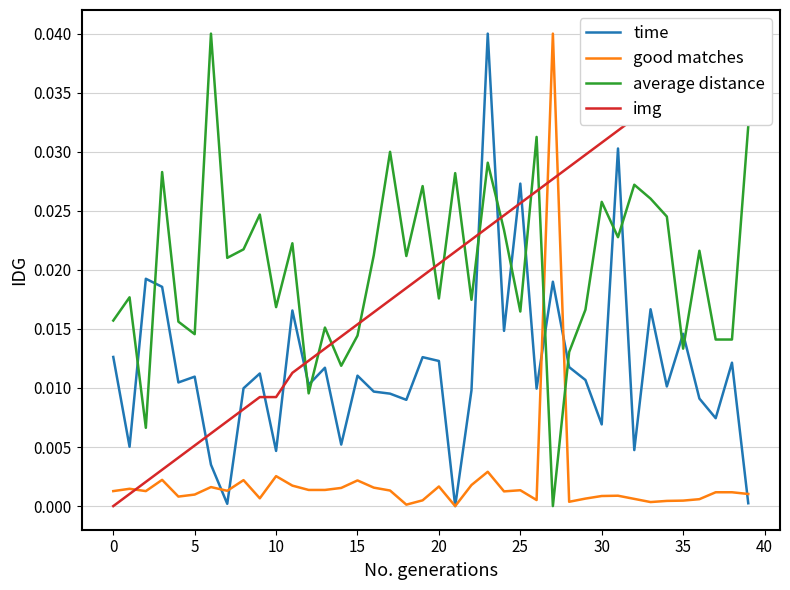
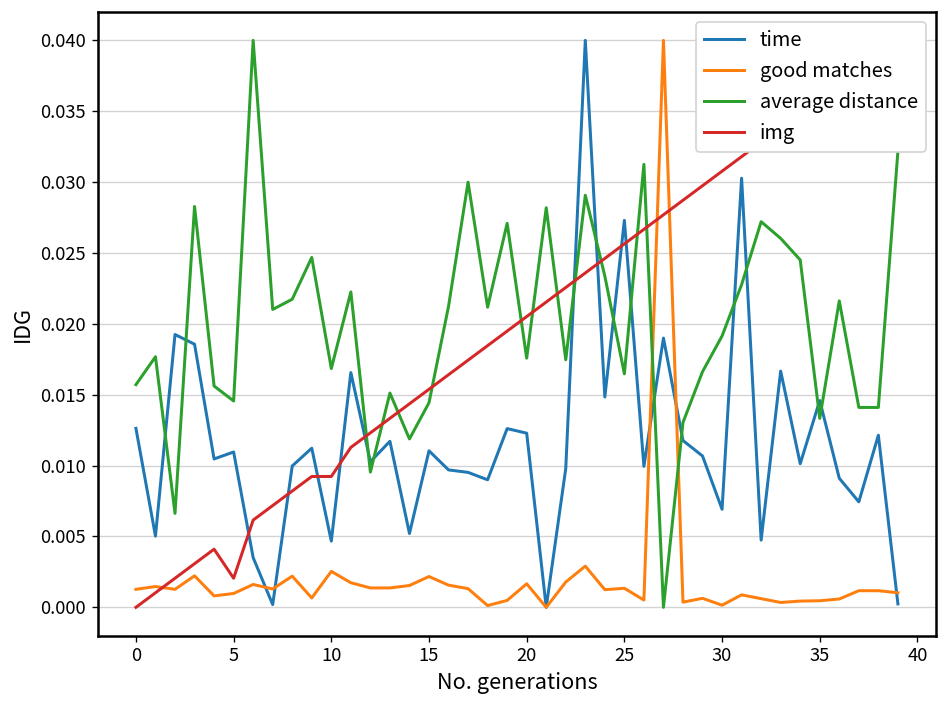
img, 5: 0.0051 -> 0.0021
good matches, 30: 0.0009 -> 0.0002
average distance, 30: 0.0258 -> 0.0191
